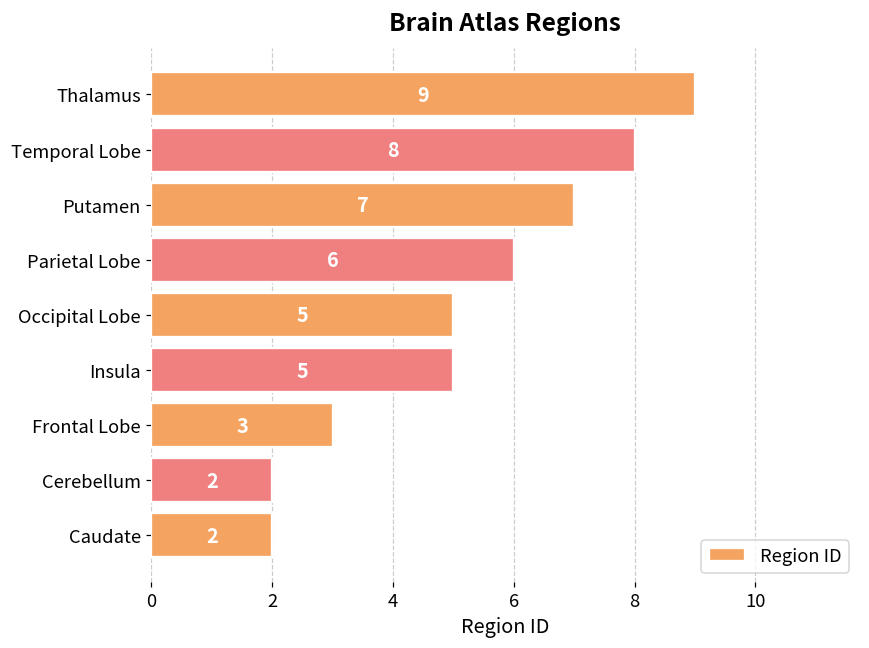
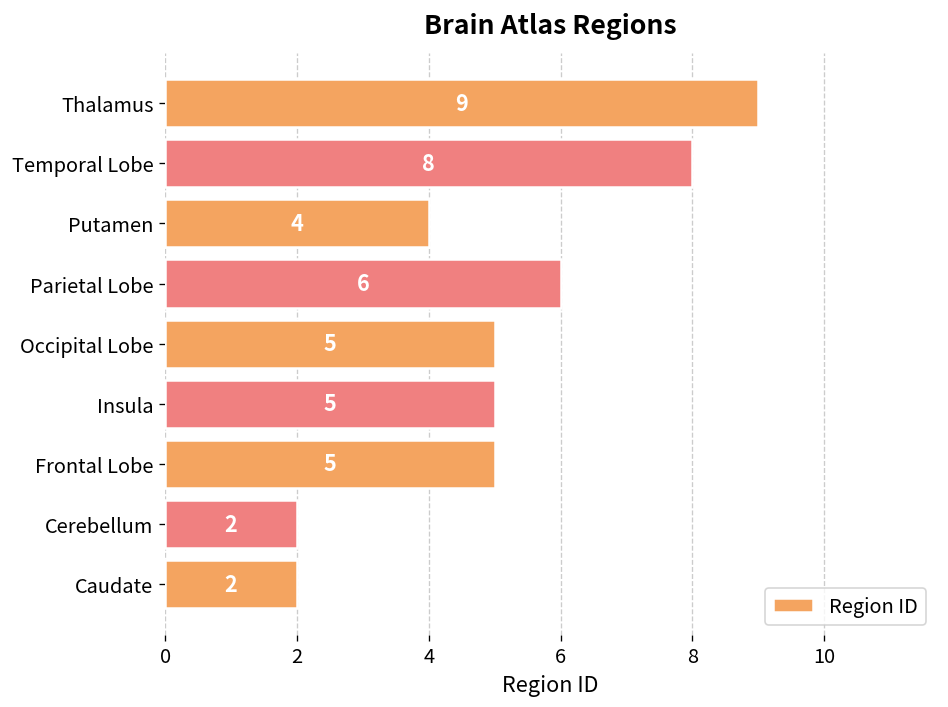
Putamen: 7 -> 4
Frontal Lobe: 3 -> 5
